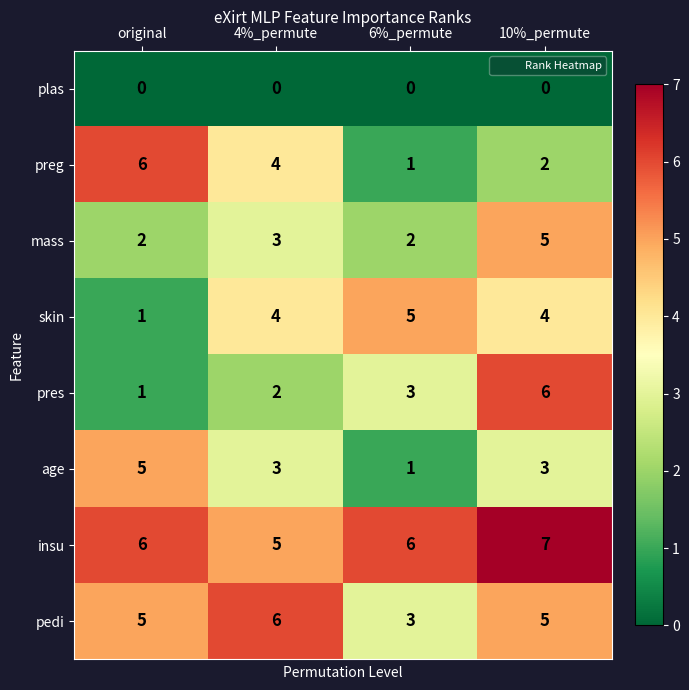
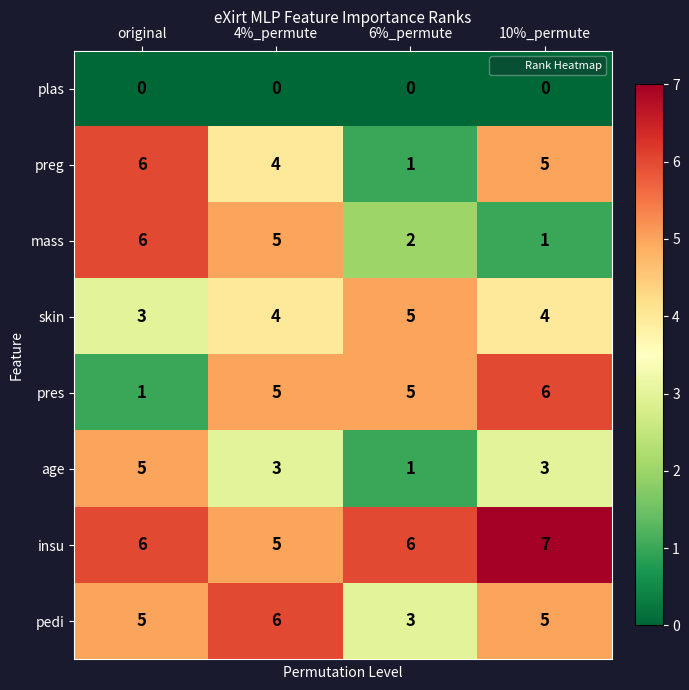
preg, 10%_permute: 2 -> 5
mass, original: 2 -> 6
mass, 4%_permute: 3 -> 5
mass, 10%_permute: 5 -> 1
skin, original: 1 -> 3
pres, 4%_permute: 2 -> 5
pres, 6%_permute: 3 -> 5
